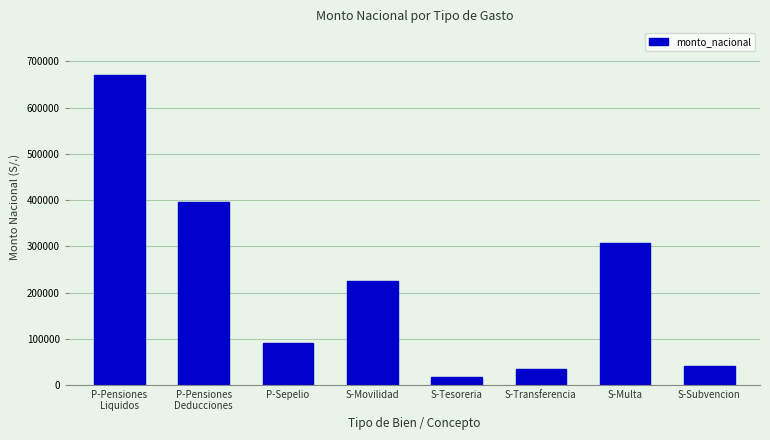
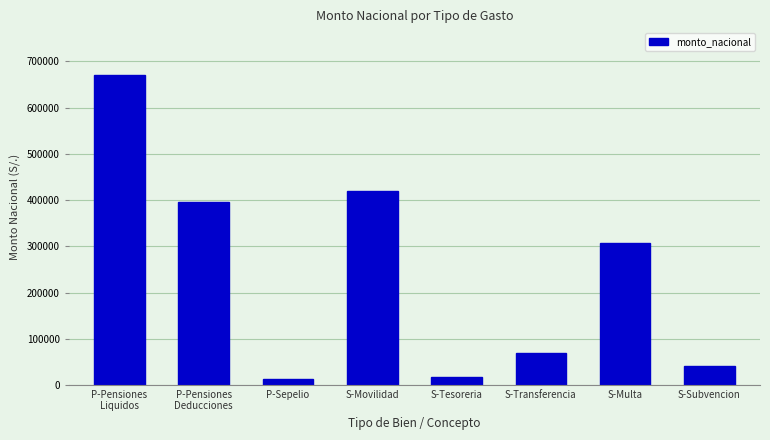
P-Sepelio: 90000 -> 10000
S-Movilidad: 220000 -> 420000
S-Transferencia: 30000 -> 70000
